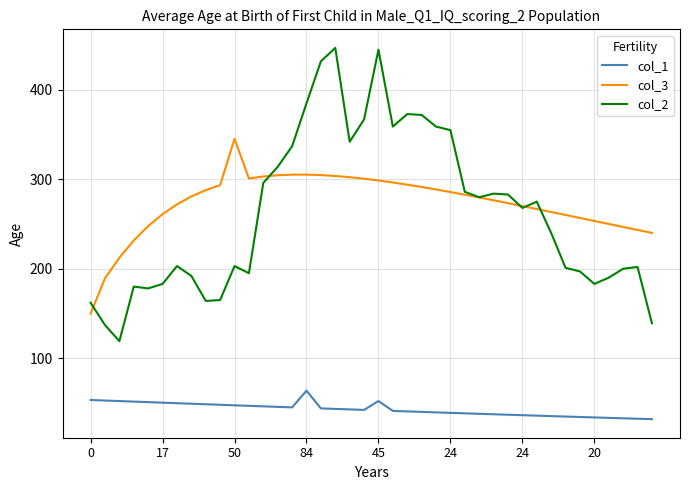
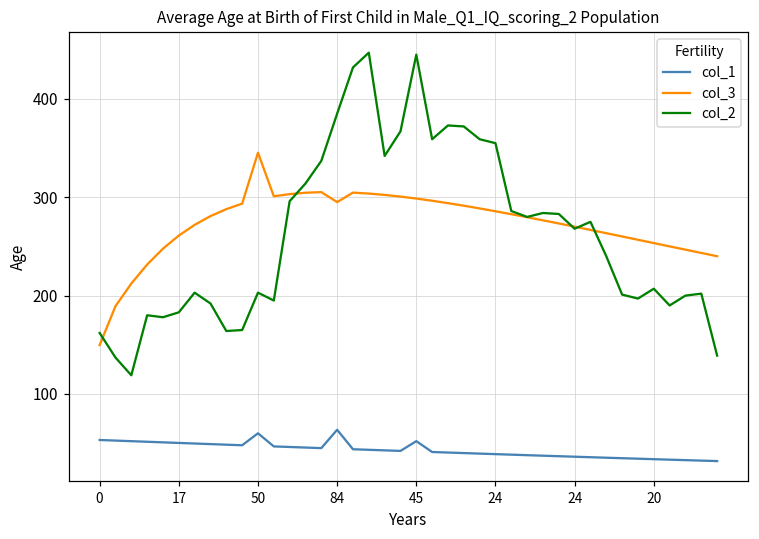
col_1, 50: 50 -> 60
col_3, 84: 310 -> 300
col_2, 20: 180 -> 210
